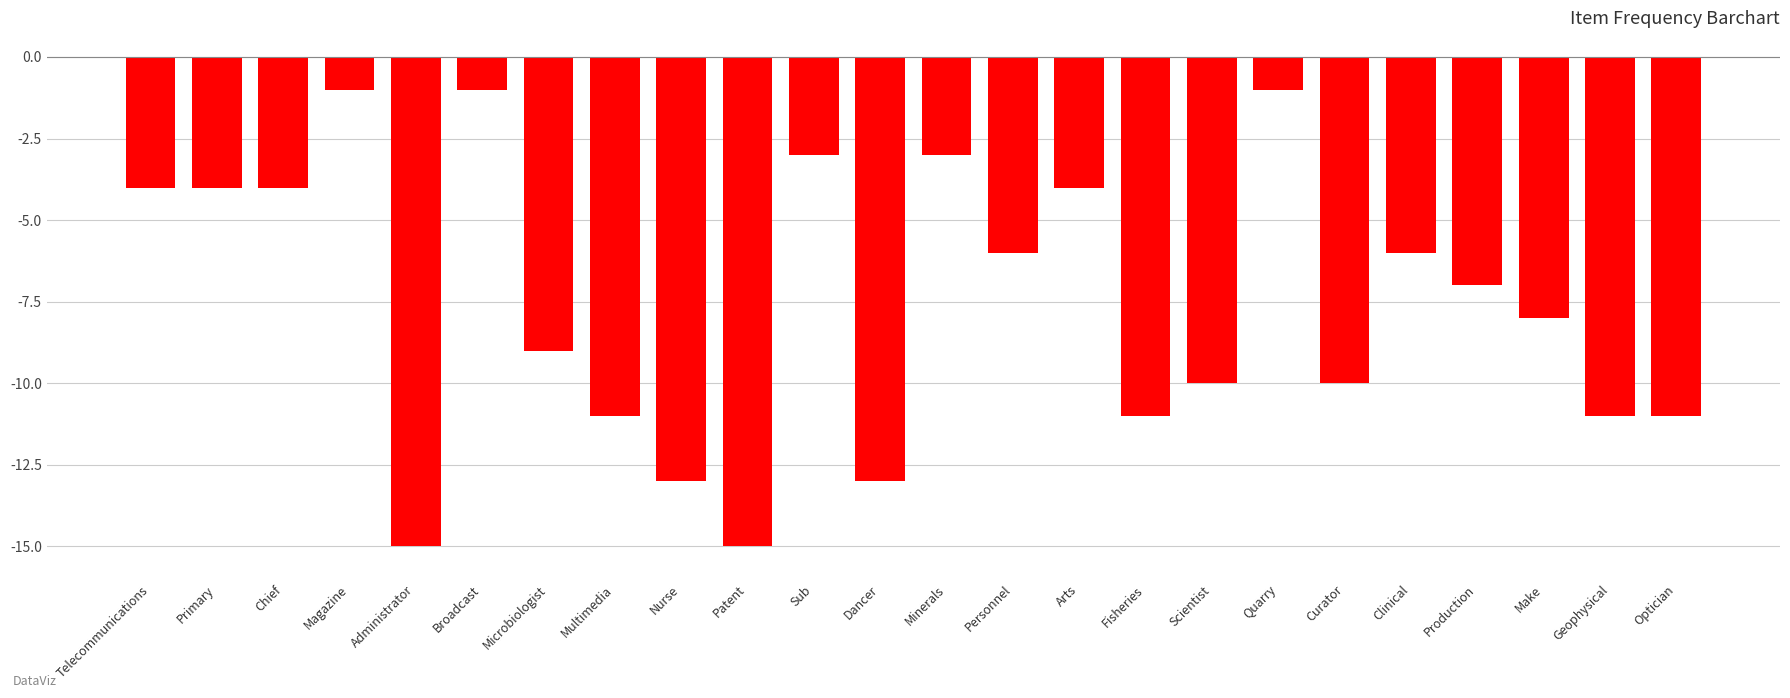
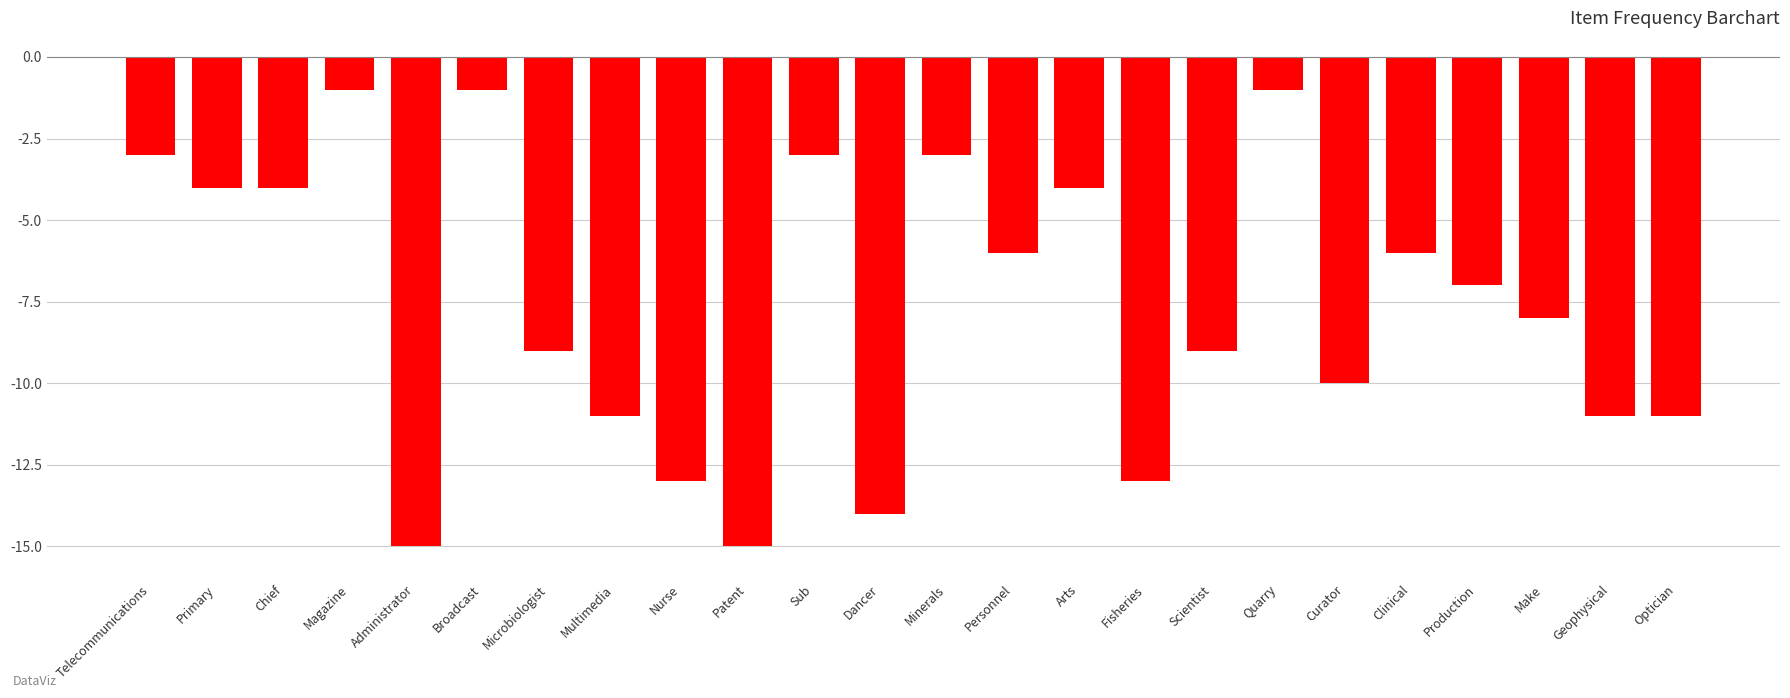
Telecommunications: -4.0 -> -3.0
Dancer: -13.0 -> -14.0
Fisheries: -11.0 -> -13.0
Scientist: -10.0 -> -9.0
